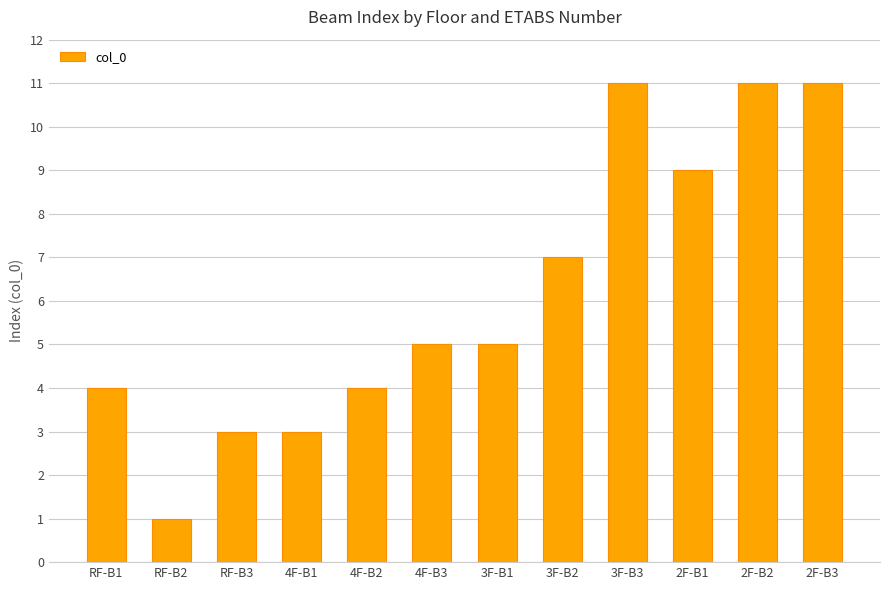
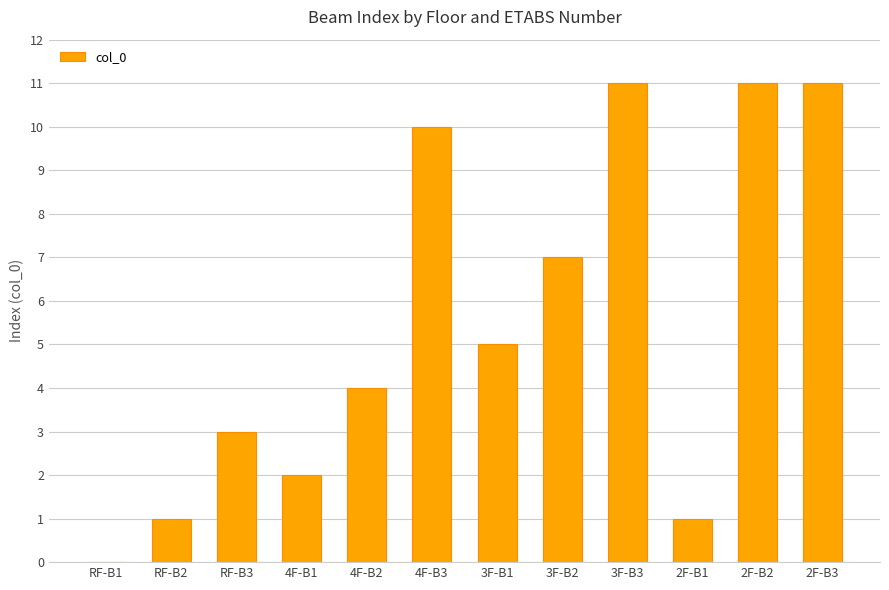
RF-B1: 4 -> 0
4F-B1: 3 -> 2
4F-B3: 5 -> 10
2F-B1: 9 -> 1
